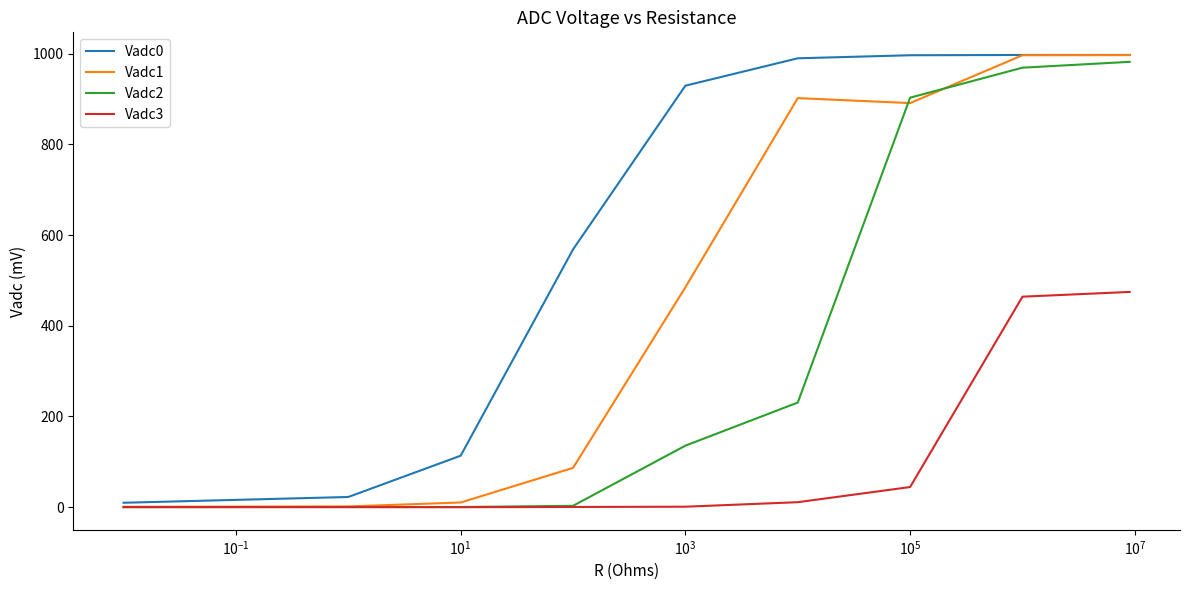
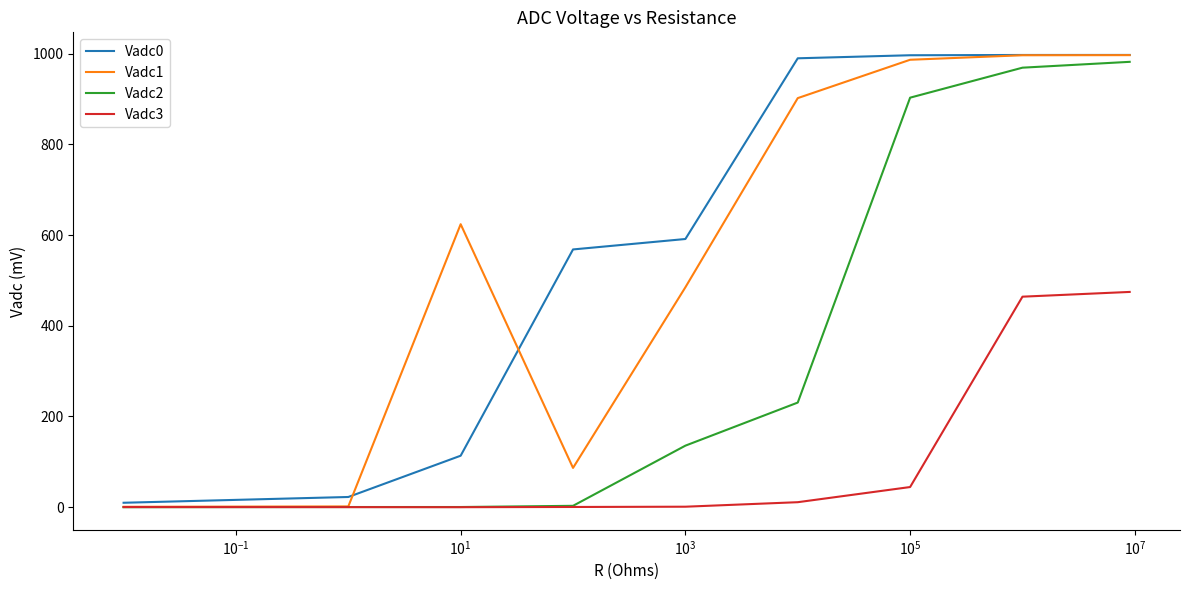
Vadc1, 10^1: 10 -> 620
Vadc0, 10^3: 930 -> 590
Vadc1, 10^5: 890 -> 990
